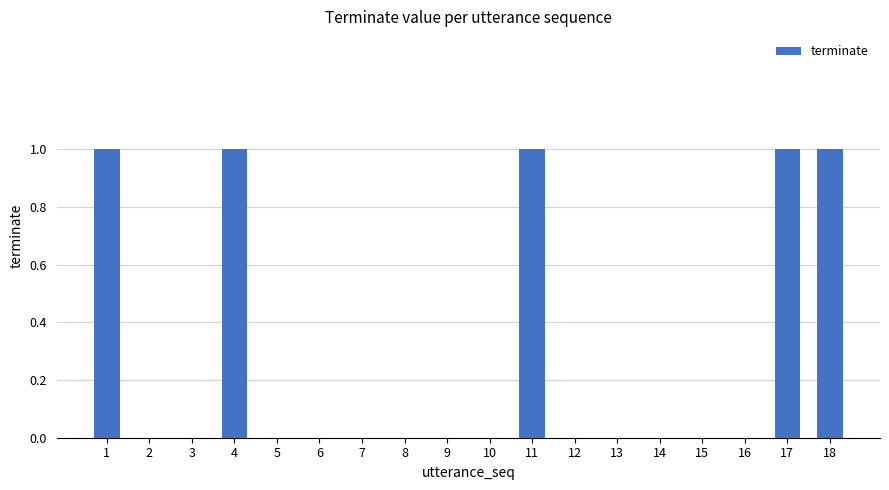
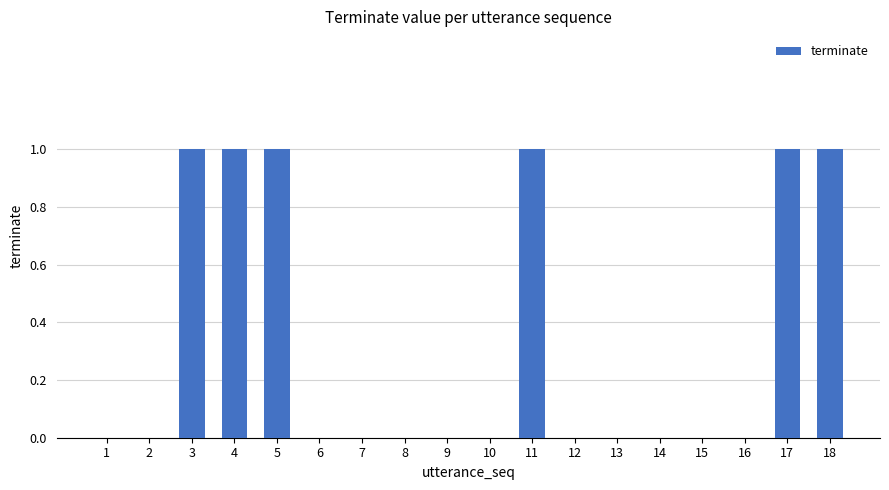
1: 1 -> 0
3: 0 -> 1
5: 0 -> 1
